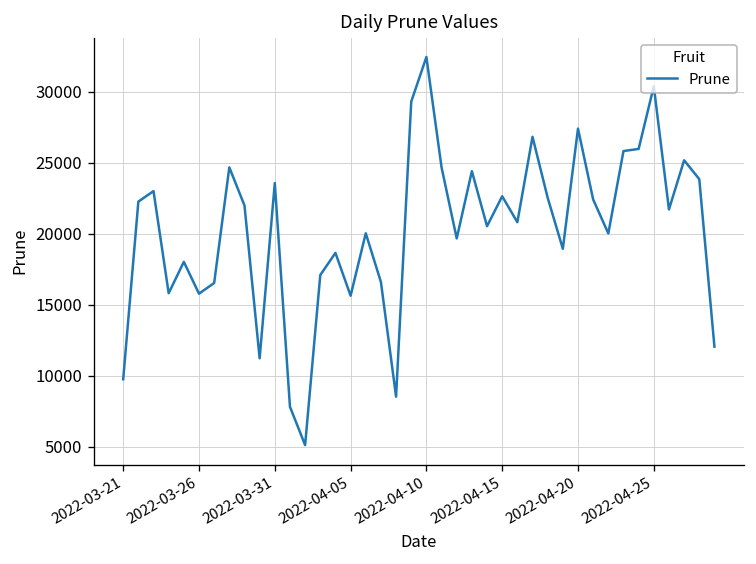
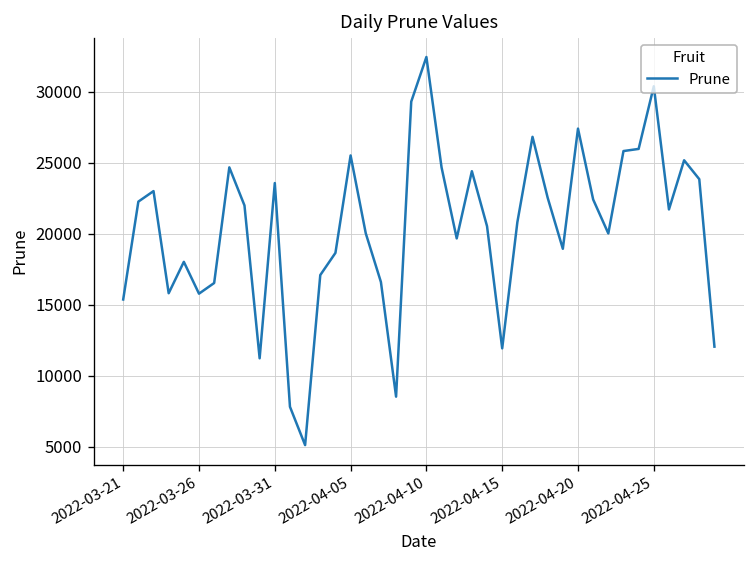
2022-03-21: 9700 -> 15400
2022-04-05: 15600 -> 25500
2022-04-15: 22600 -> 11900
